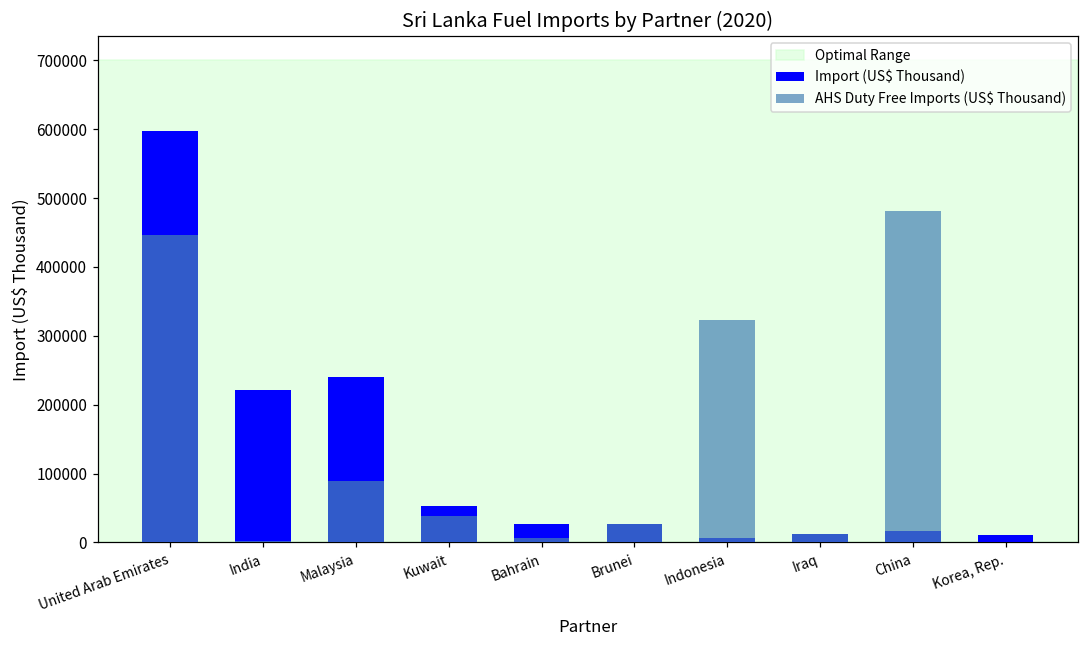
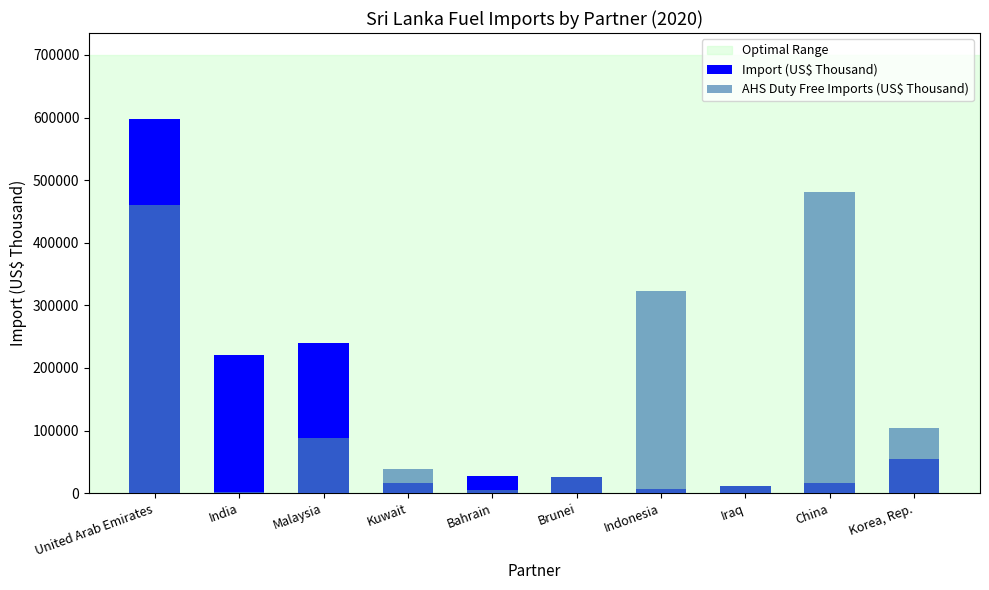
AHS Duty Free Imports (US$ Thousand), United Arab Emirates: 450000 -> 460000
Import (US$ Thousand), Kuwait: 50000 -> 20000
Import (US$ Thousand), Korea, Rep.: 10000 -> 50000
AHS Duty Free Imports (US$ Thousand), Korea, Rep.: 0 -> 100000
